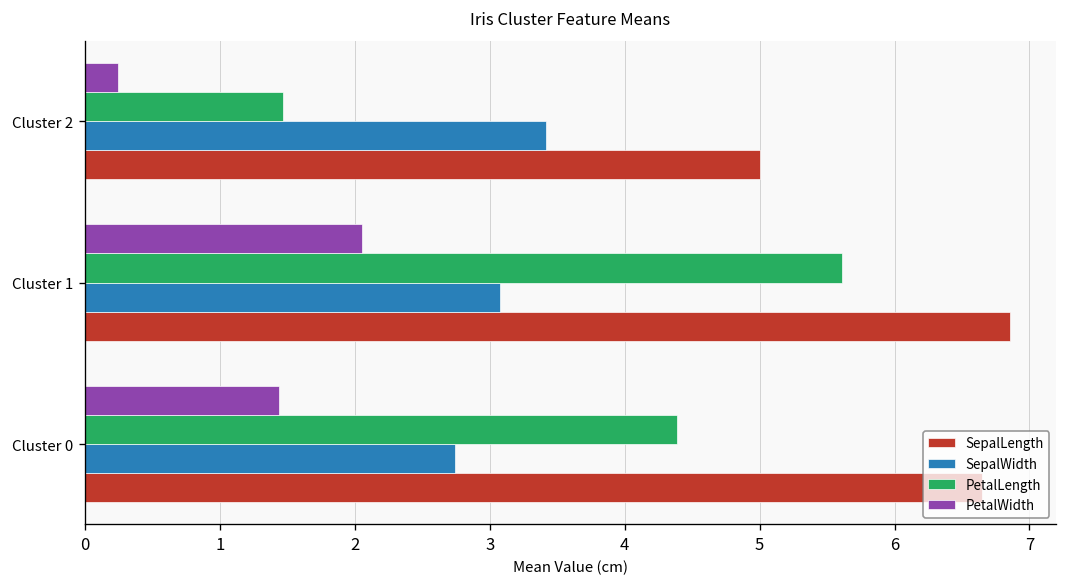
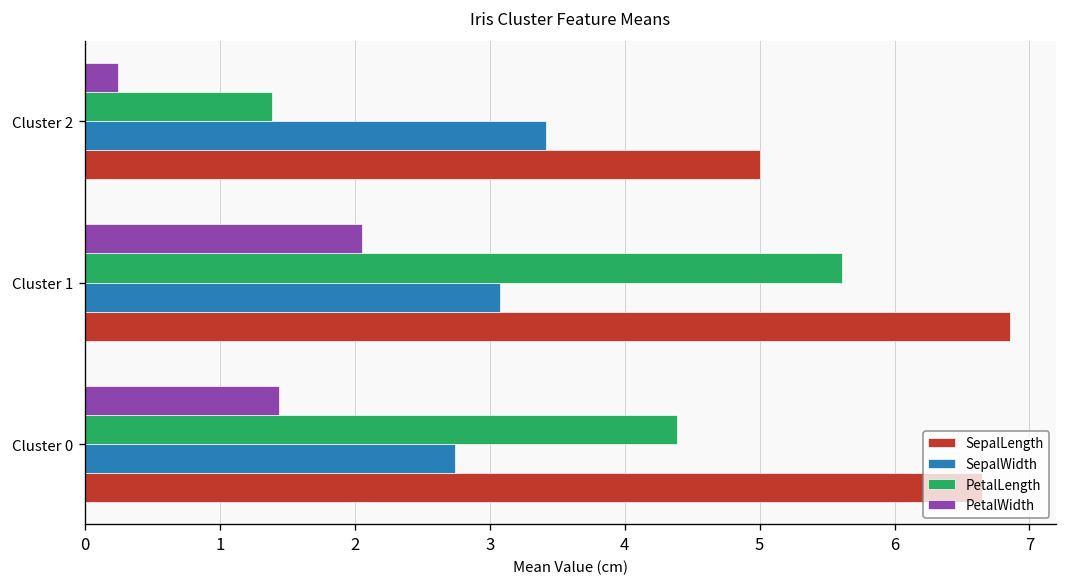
PetalLength, Cluster 2: 1.46 -> 1.39
